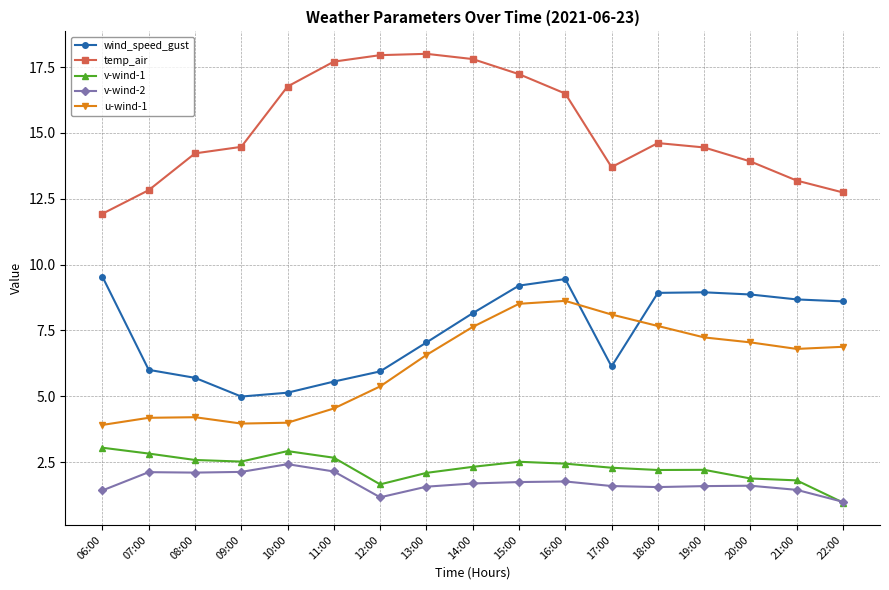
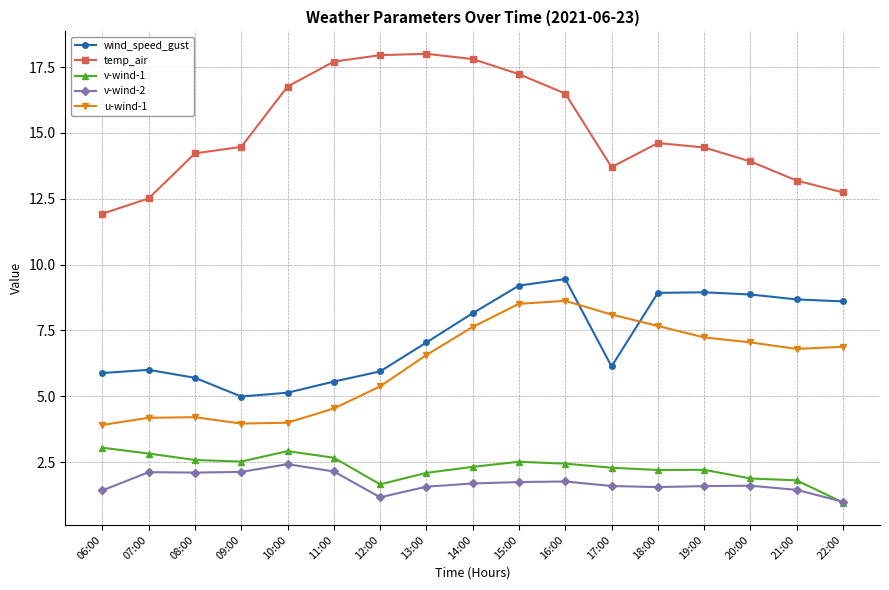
wind_speed_gust, 06:00: 9.5 -> 5.9
temp_air, 07:00: 12.8 -> 12.5
